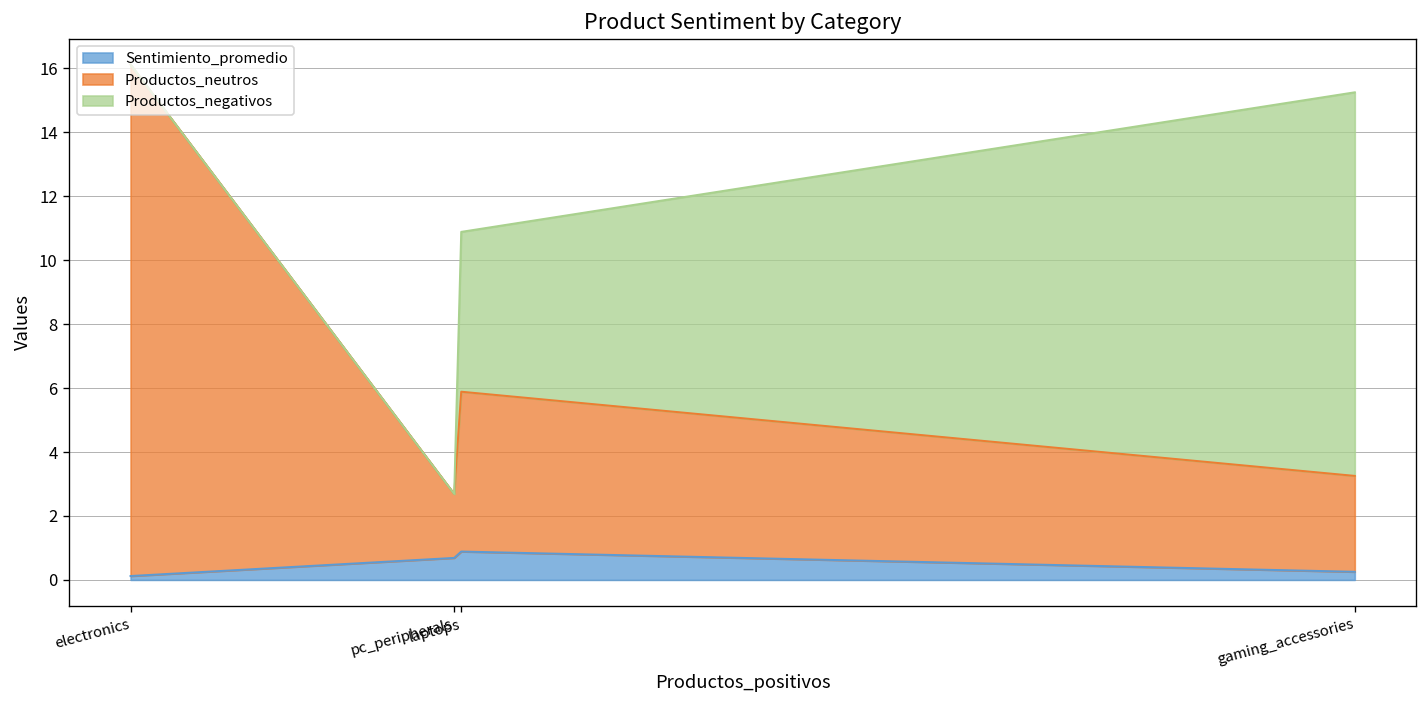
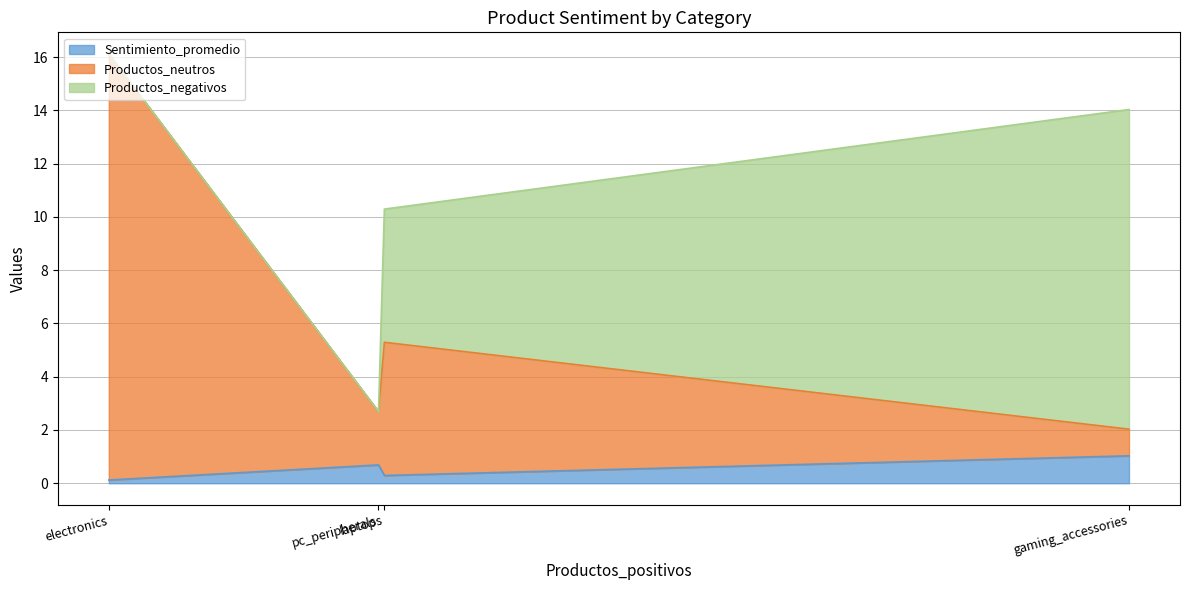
Sentimiento_promedio, laptops: 0.9 -> 0.3
Sentimiento_promedio, gaming_accessories: 0.3 -> 1.0
Productos_neutros, gaming_accessories: 3 -> 1
